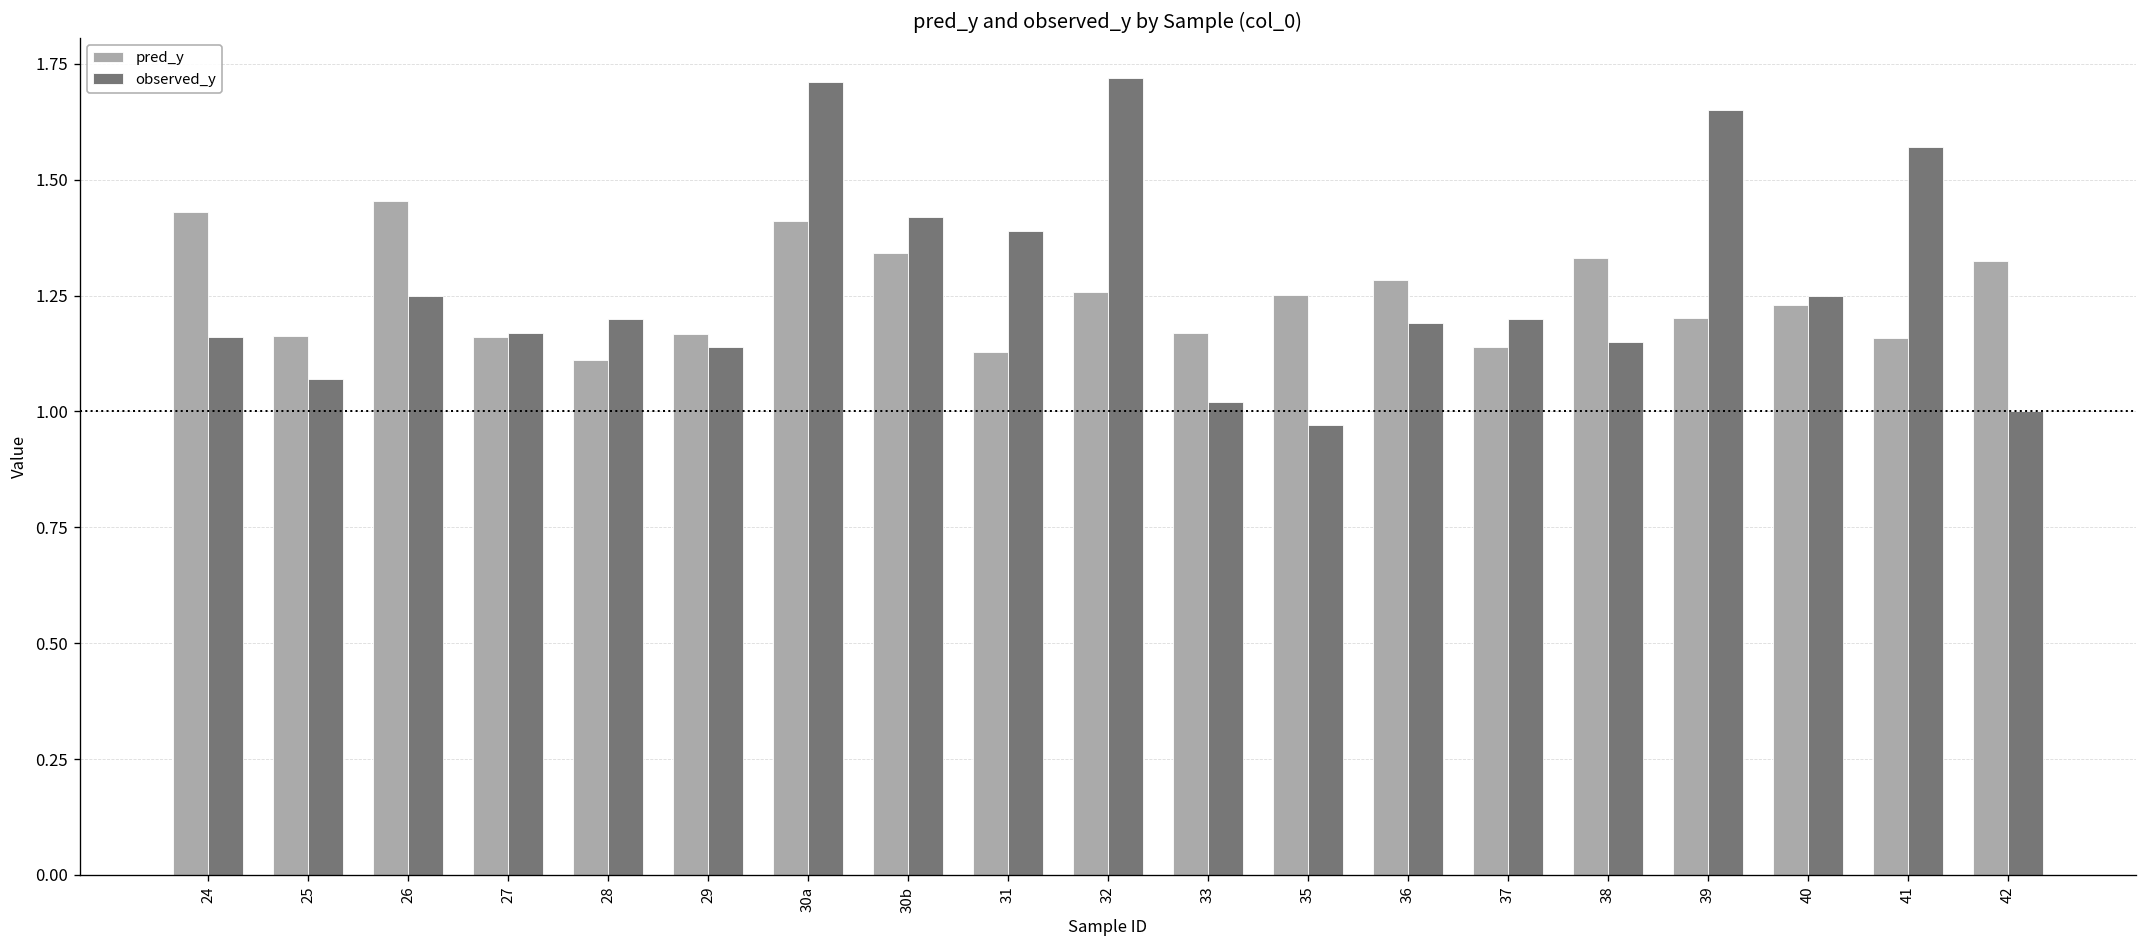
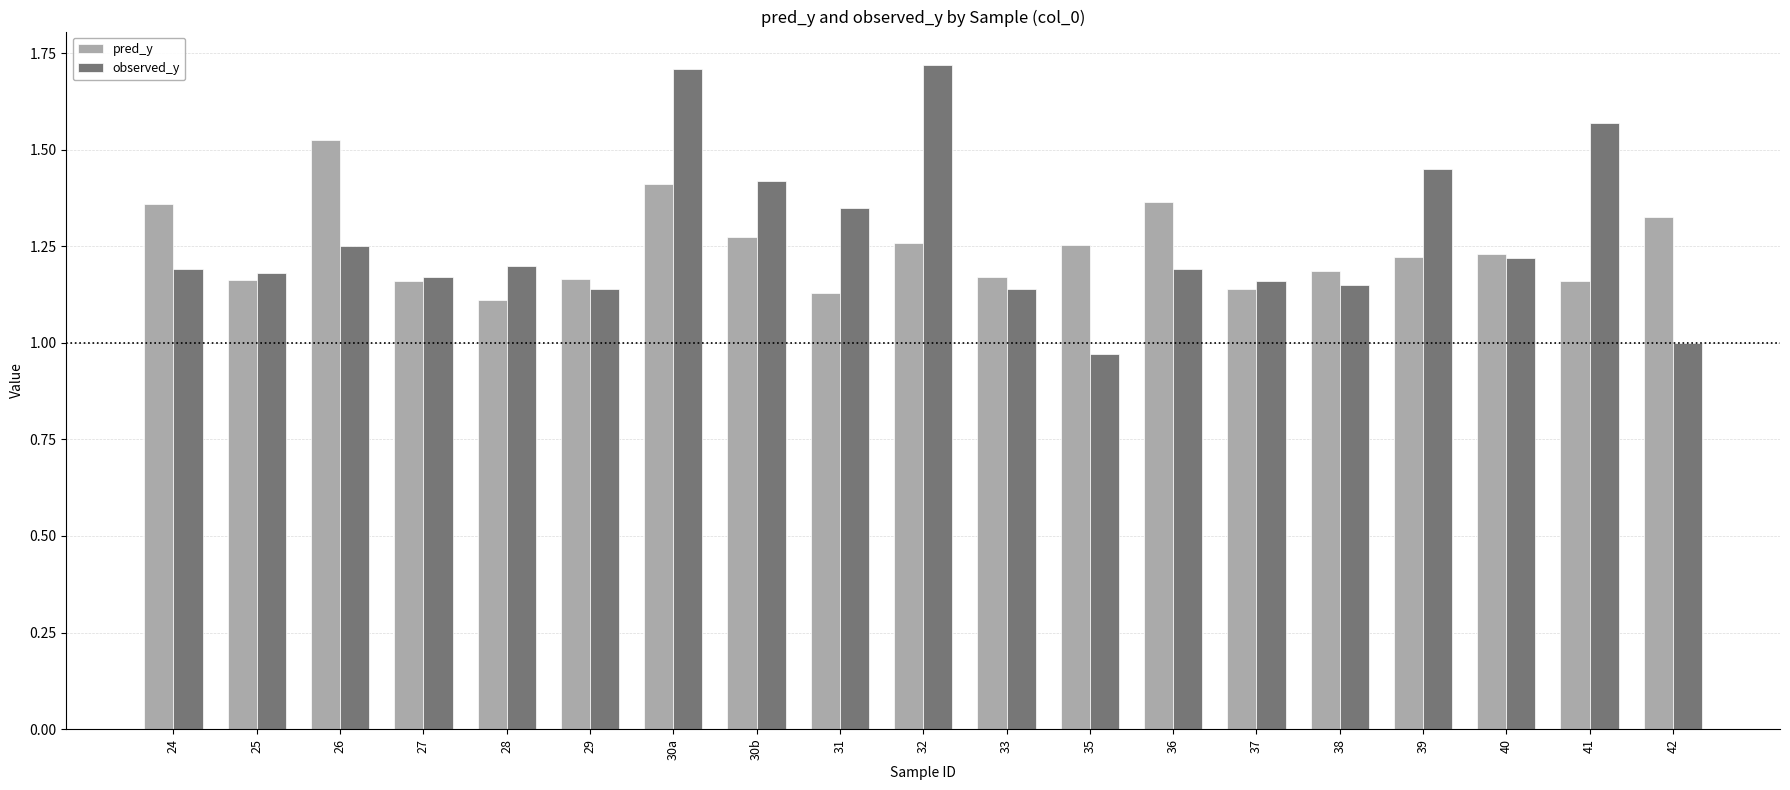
pred_y, 24: 1.43 -> 1.36
observed_y, 24: 1.16 -> 1.19
observed_y, 25: 1.07 -> 1.18
pred_y, 26: 1.45 -> 1.53
pred_y, 30b: 1.34 -> 1.27
observed_y, 31: 1.39 -> 1.35
observed_y, 33: 1.02 -> 1.14
pred_y, 36: 1.28 -> 1.36
observed_y, 37: 1.20 -> 1.16
pred_y, 38: 1.33 -> 1.19
pred_y, 39: 1.20 -> 1.22
observed_y, 39: 1.65 -> 1.45
observed_y, 40: 1.25 -> 1.22
